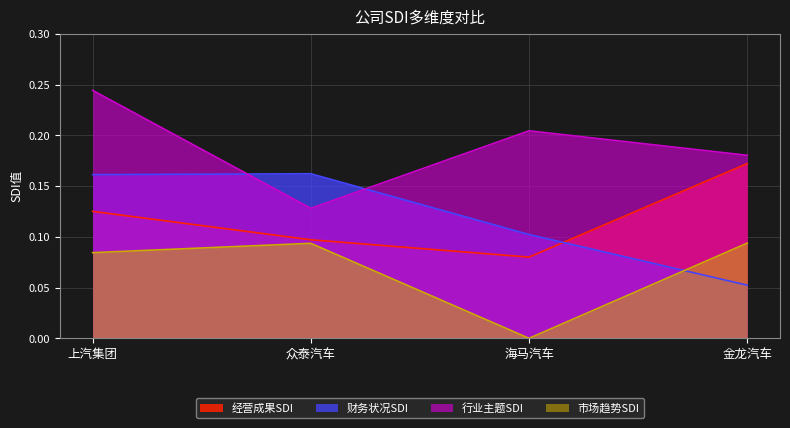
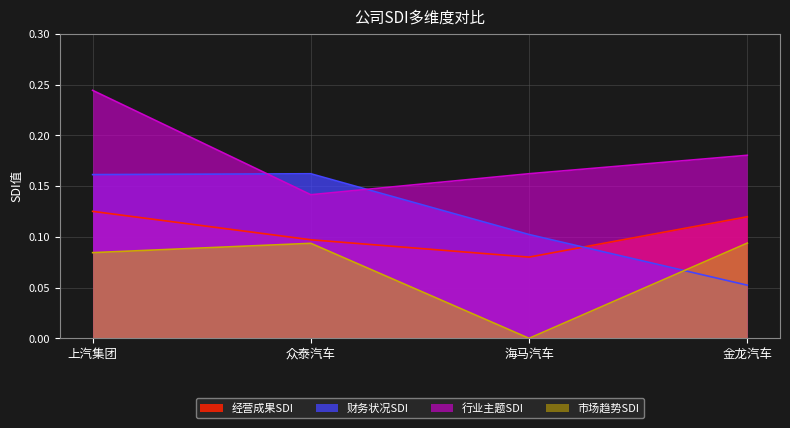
行业主题SDI, 众泰汽车: 0.128 -> 0.141
行业主题SDI, 海马汽车: 0.205 -> 0.162
经营成果SDI, 金龙汽车: 0.172 -> 0.120
